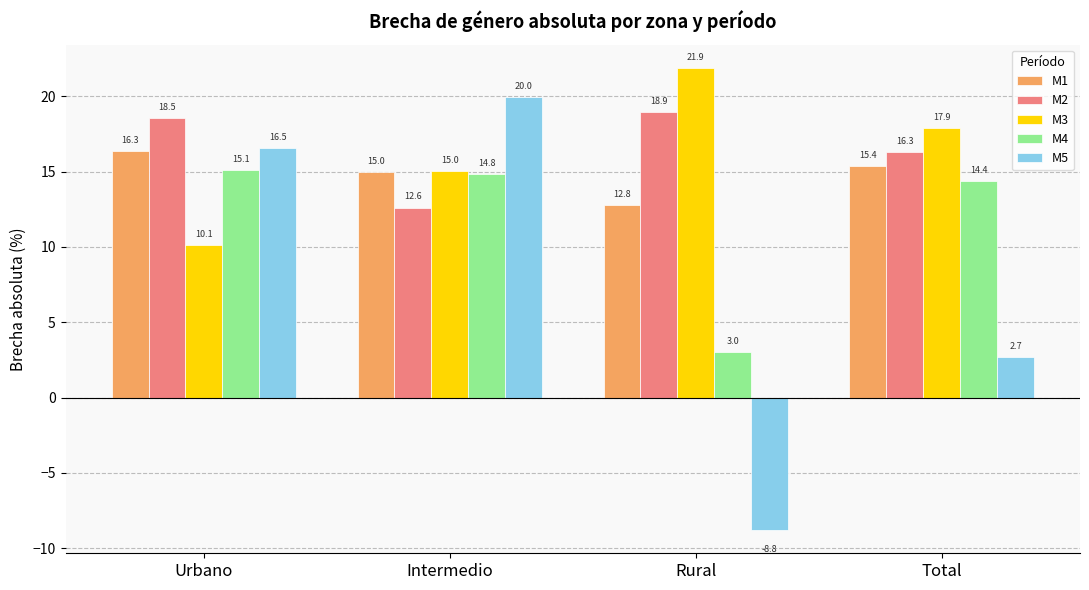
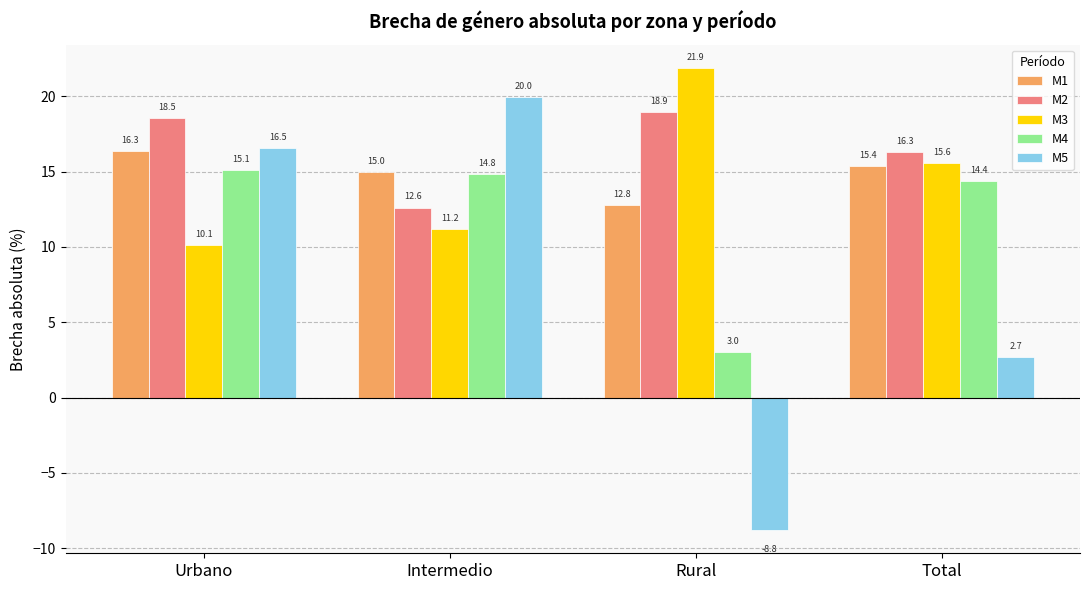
M3, Intermedio: 15.0 -> 11.2
M3, Total: 17.9 -> 15.6
